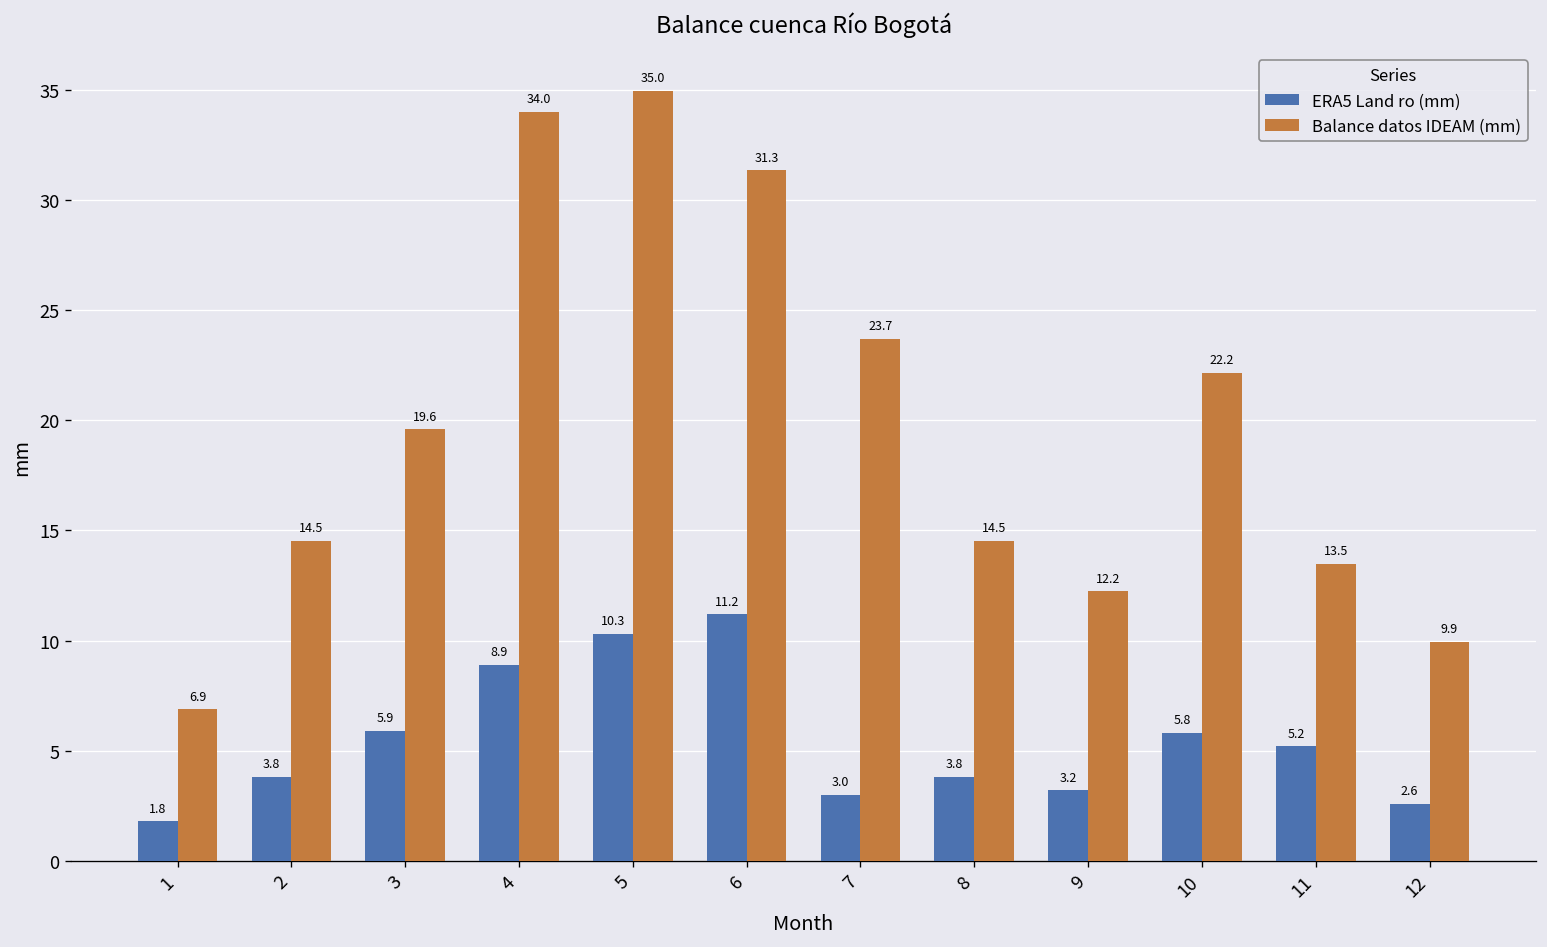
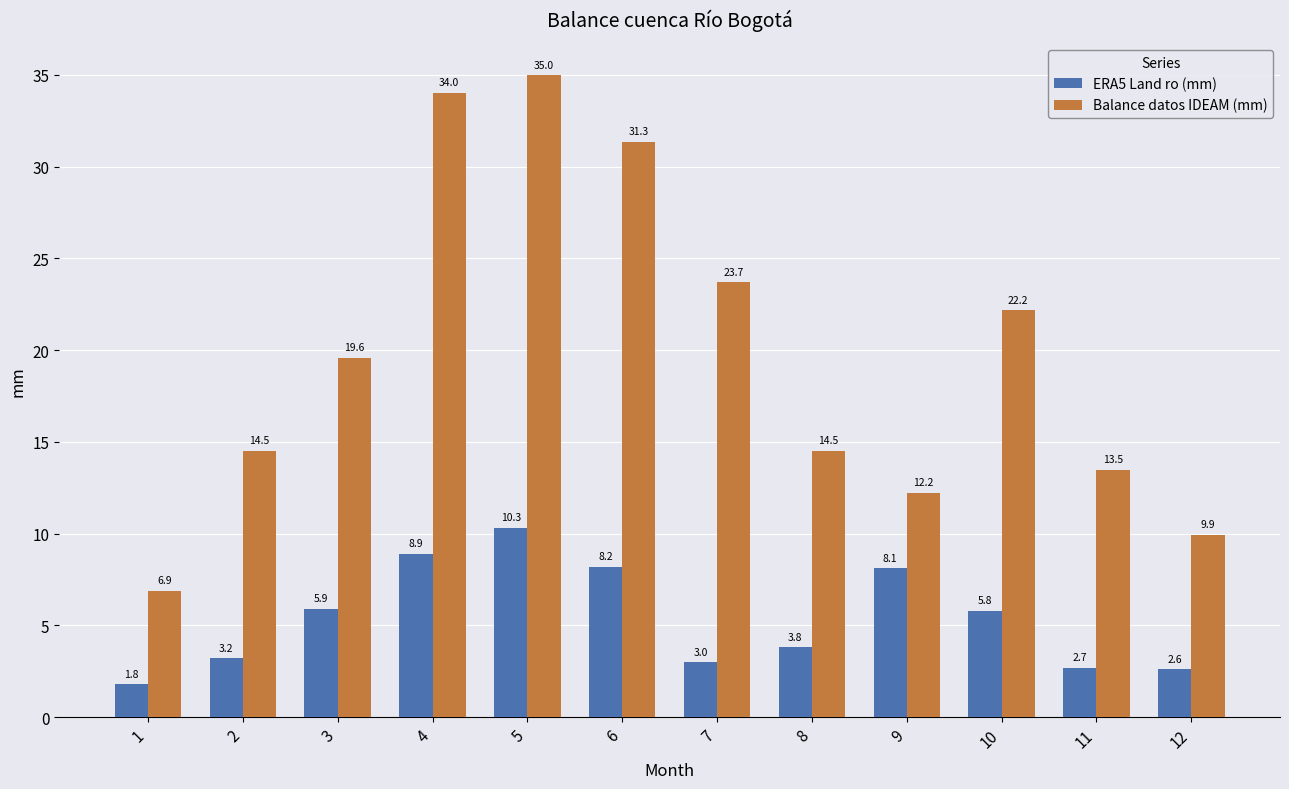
ERA5 Land ro (mm), 2: 3.8 -> 3.2
ERA5 Land ro (mm), 6: 11.2 -> 8.2
ERA5 Land ro (mm), 9: 3.2 -> 8.1
ERA5 Land ro (mm), 11: 5.2 -> 2.7
